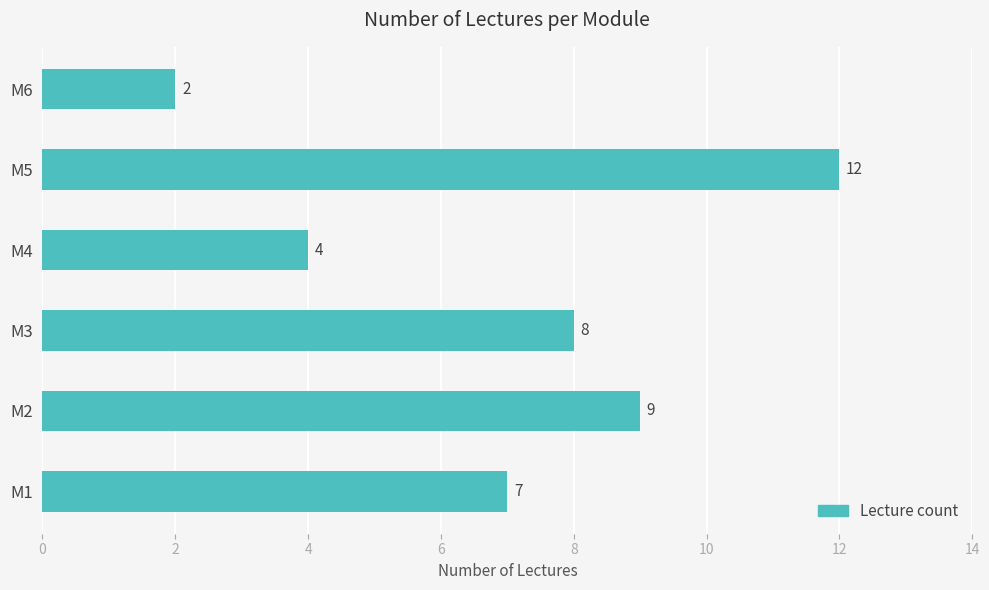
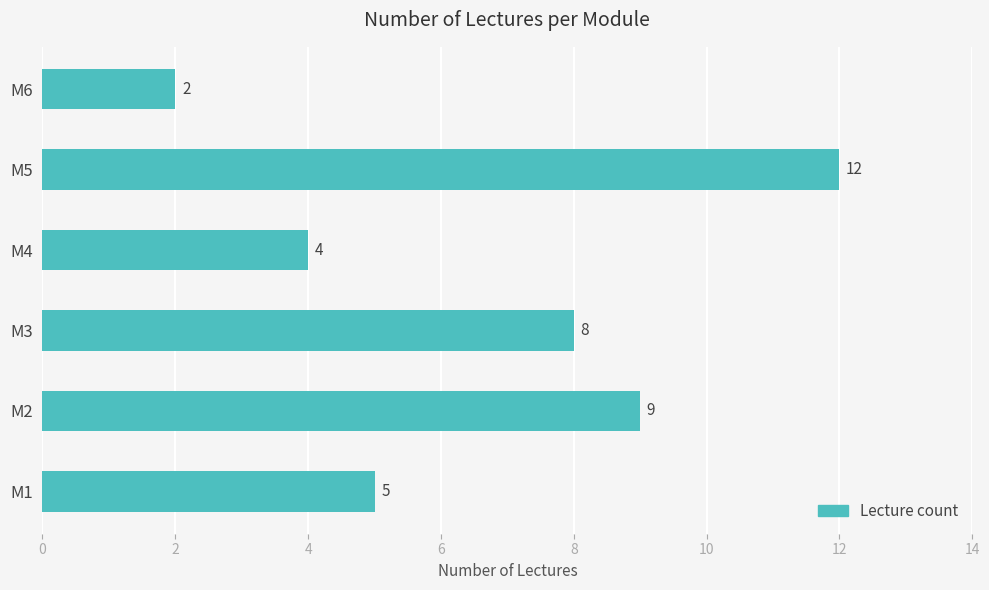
M1: 7 -> 5
